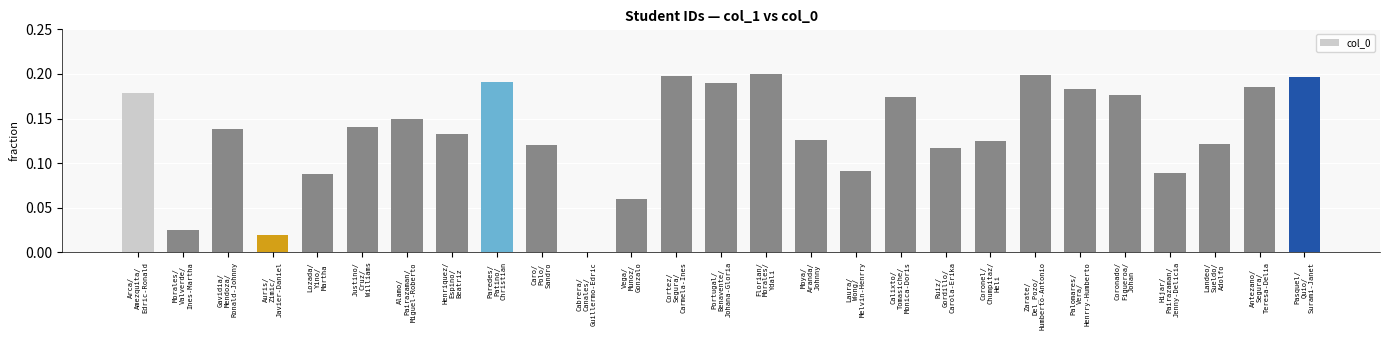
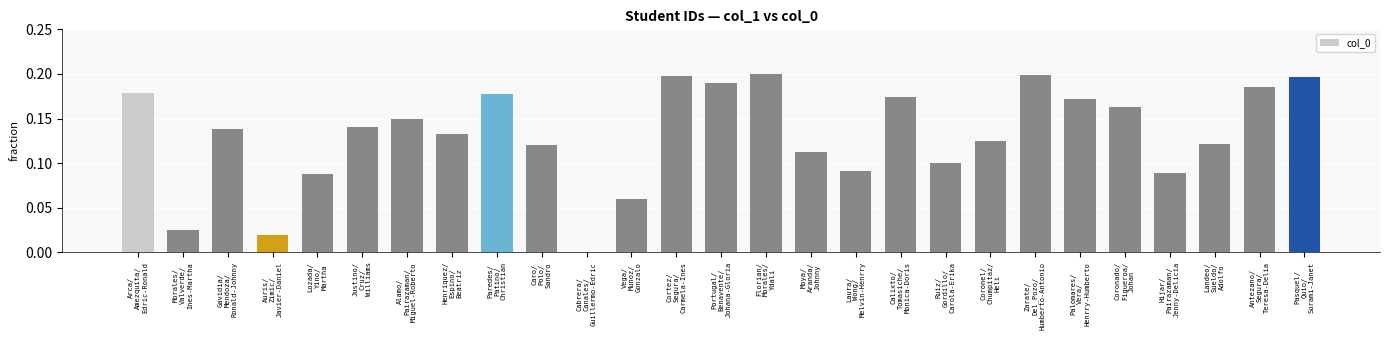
Paredes/ Patino/ Christian: 0.19 -> 0.18
Moya/ Aranda/ Johnny: 0.13 -> 0.11
Ruiz/ Gordillo/ Carola-Erika: 0.12 -> 0.10
Palomares/ Vera/ Henrry-Humberto: 0.18 -> 0.17
Coronado/ Figueroa/ Johan: 0.18 -> 0.16
